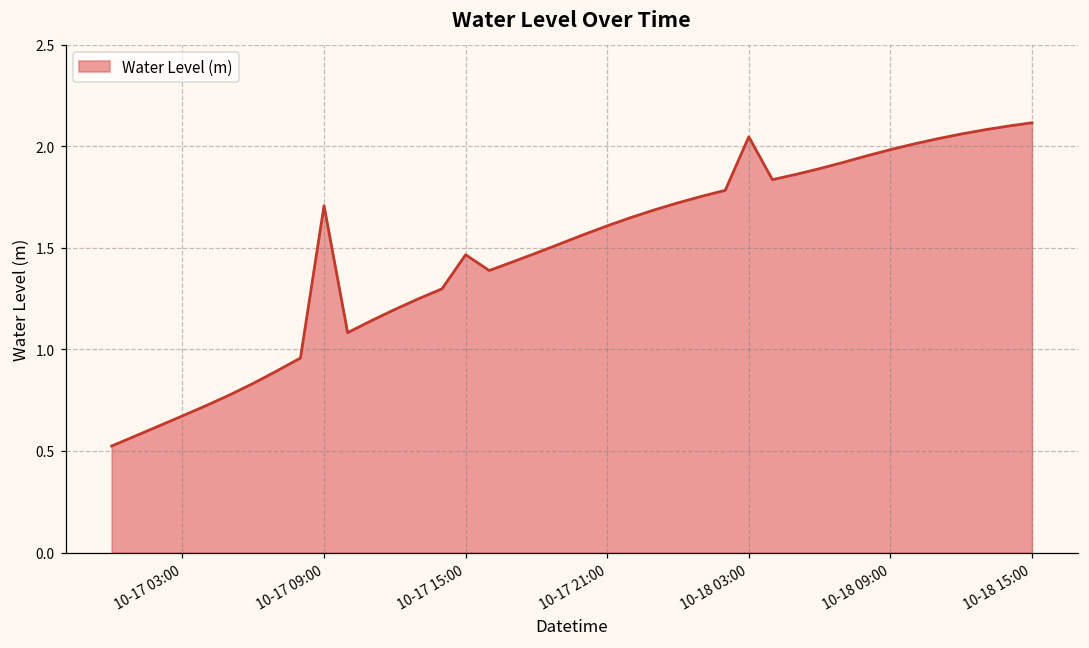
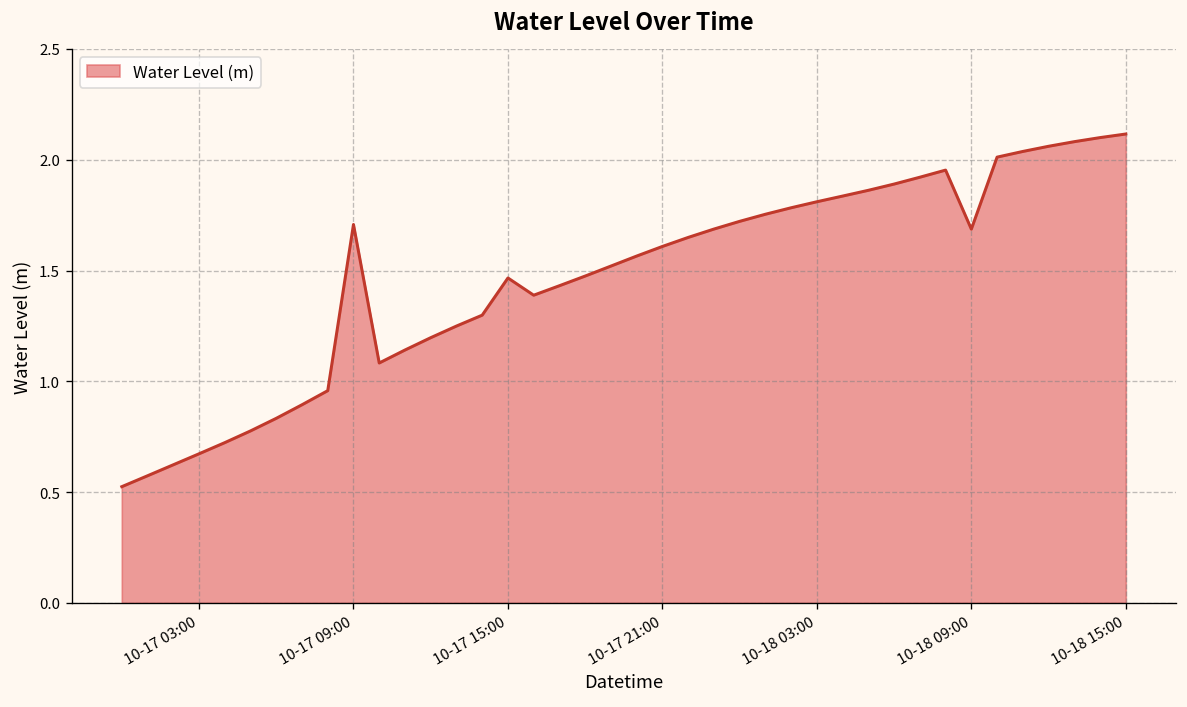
10-18 03:00: 2.05 -> 1.81
10-18 09:00: 1.98 -> 1.69
